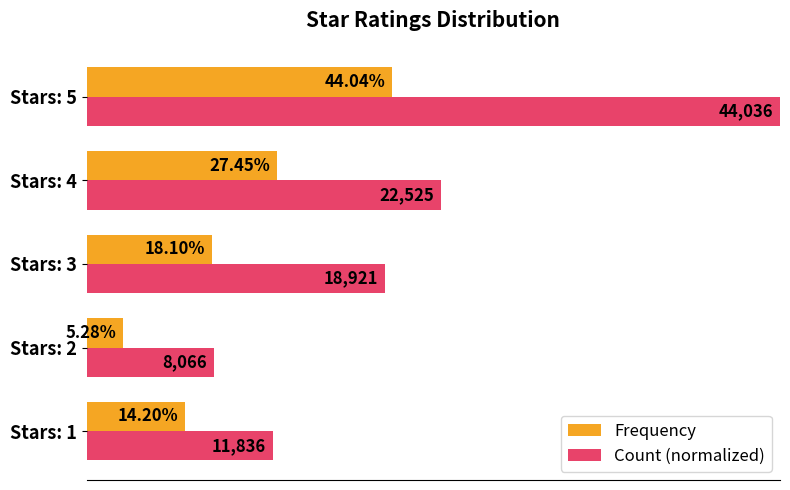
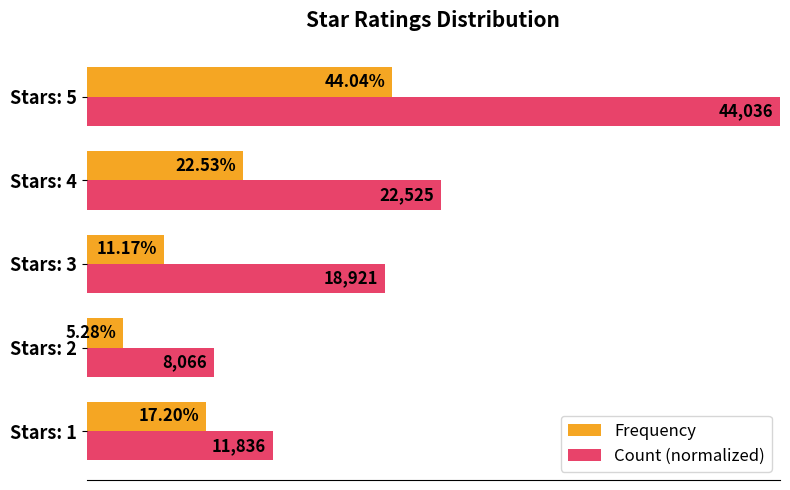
Frequency, Stars: 4: 27.45% -> 22.53%
Frequency, Stars: 3: 18.10% -> 11.17%
Frequency, Stars: 1: 14.20% -> 17.20%
